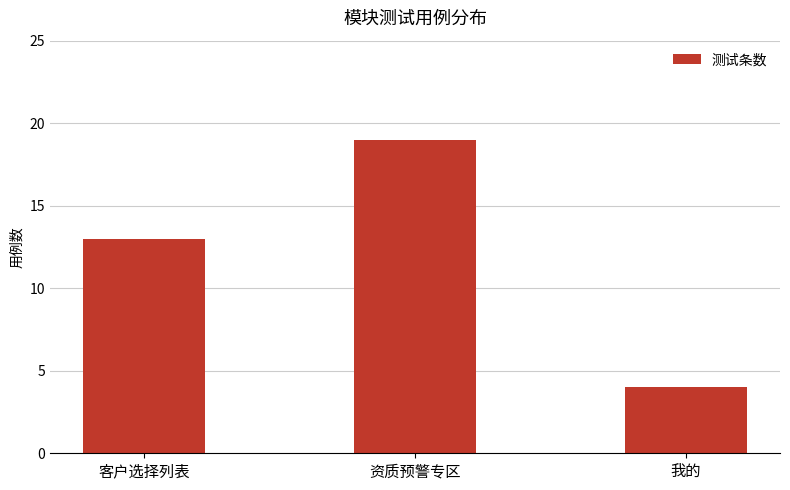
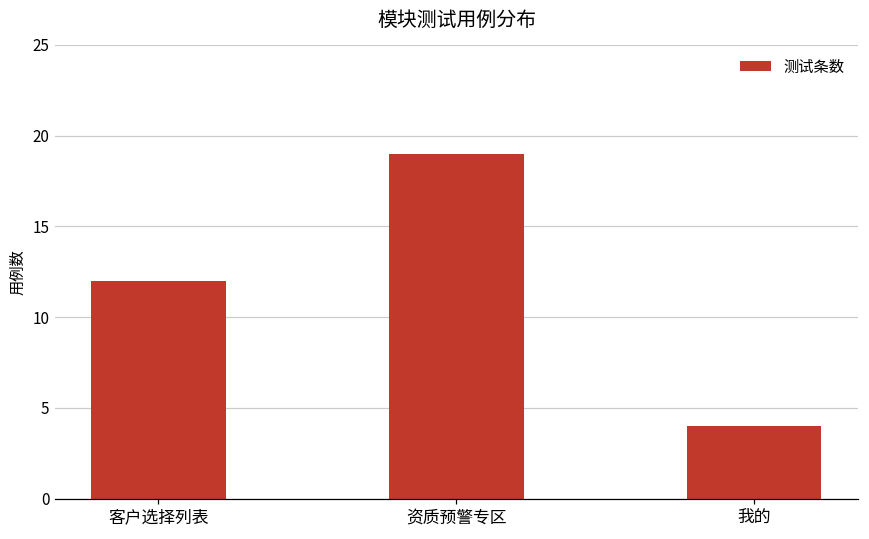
客户选择列表: 13 -> 12
